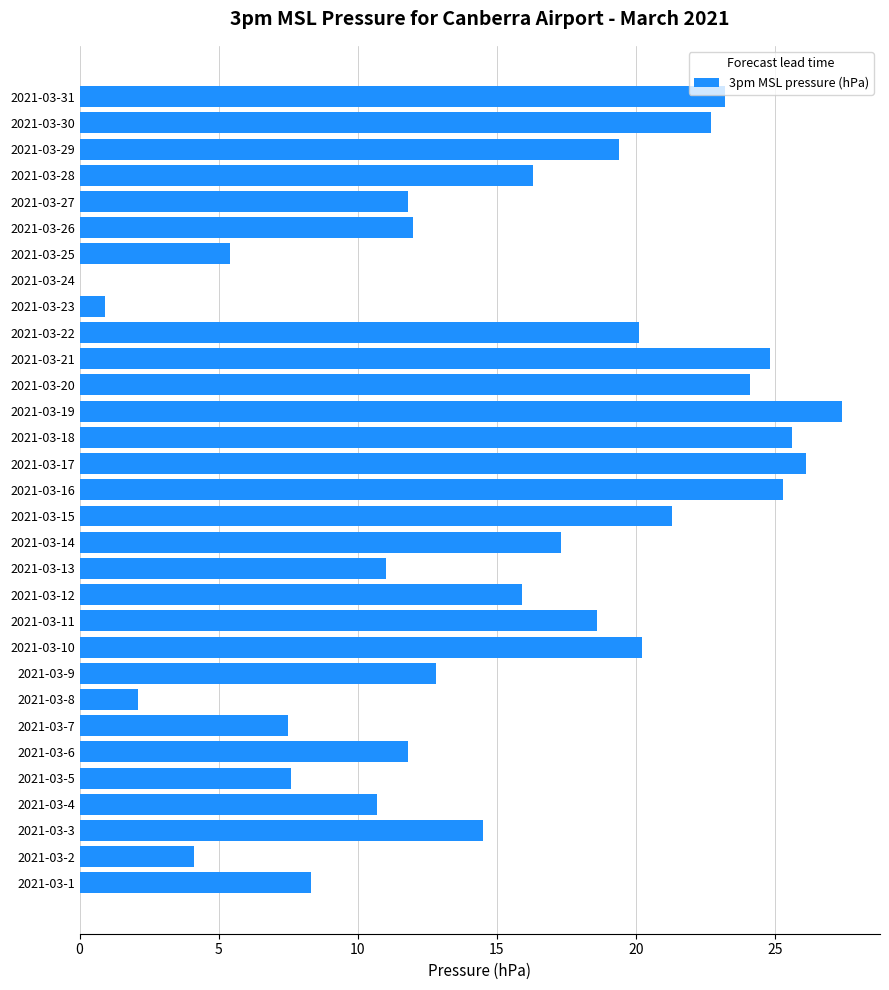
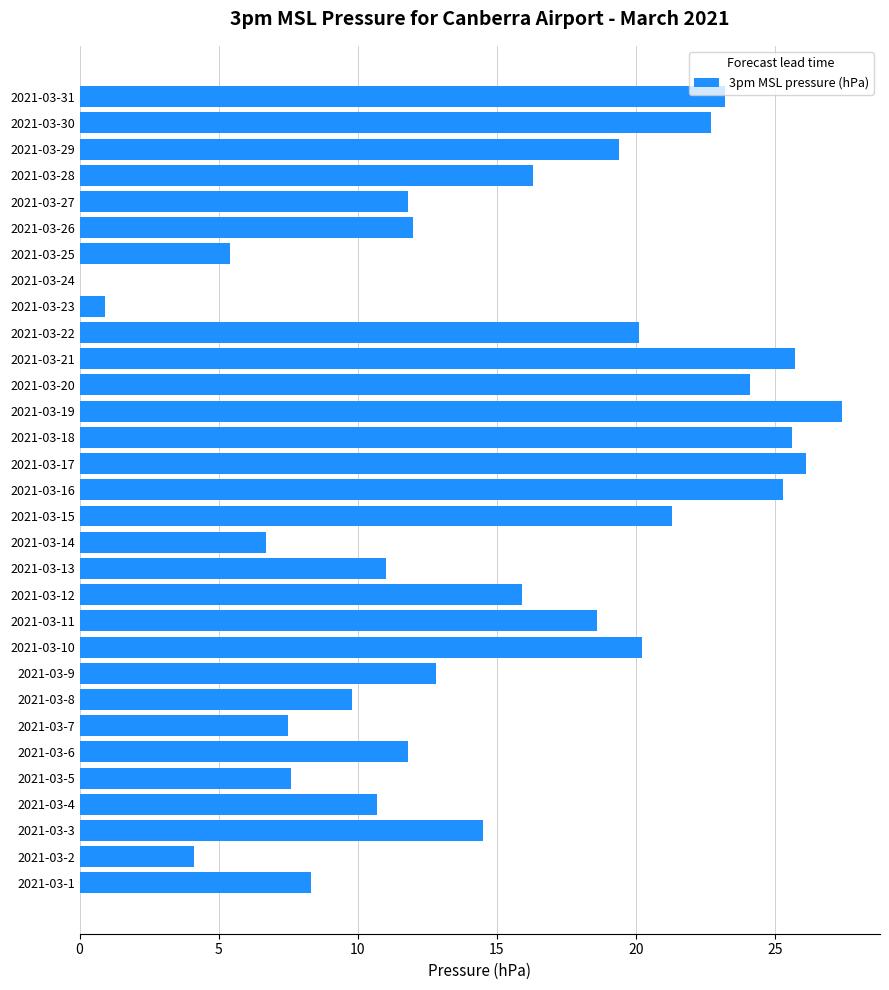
2021-03-21: 24.8 -> 25.7
2021-03-14: 17.3 -> 6.7
2021-03-8: 2.1 -> 9.8
